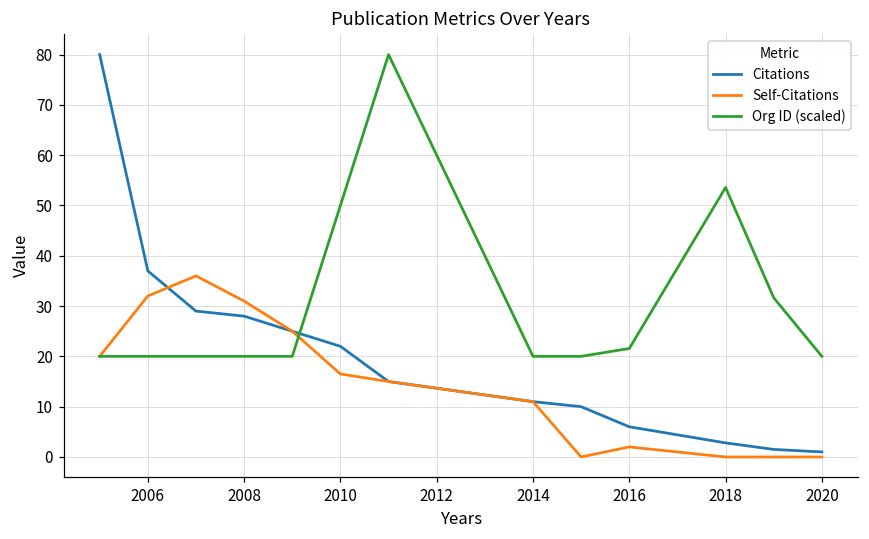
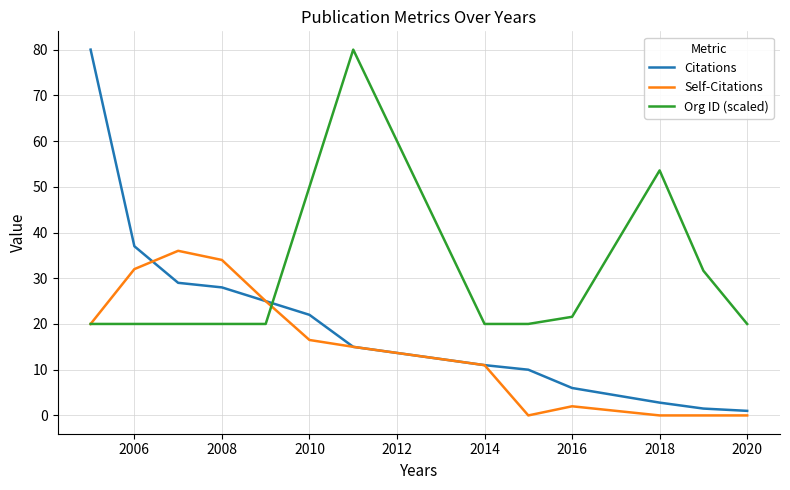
Self-Citations, 2008: 31 -> 34
